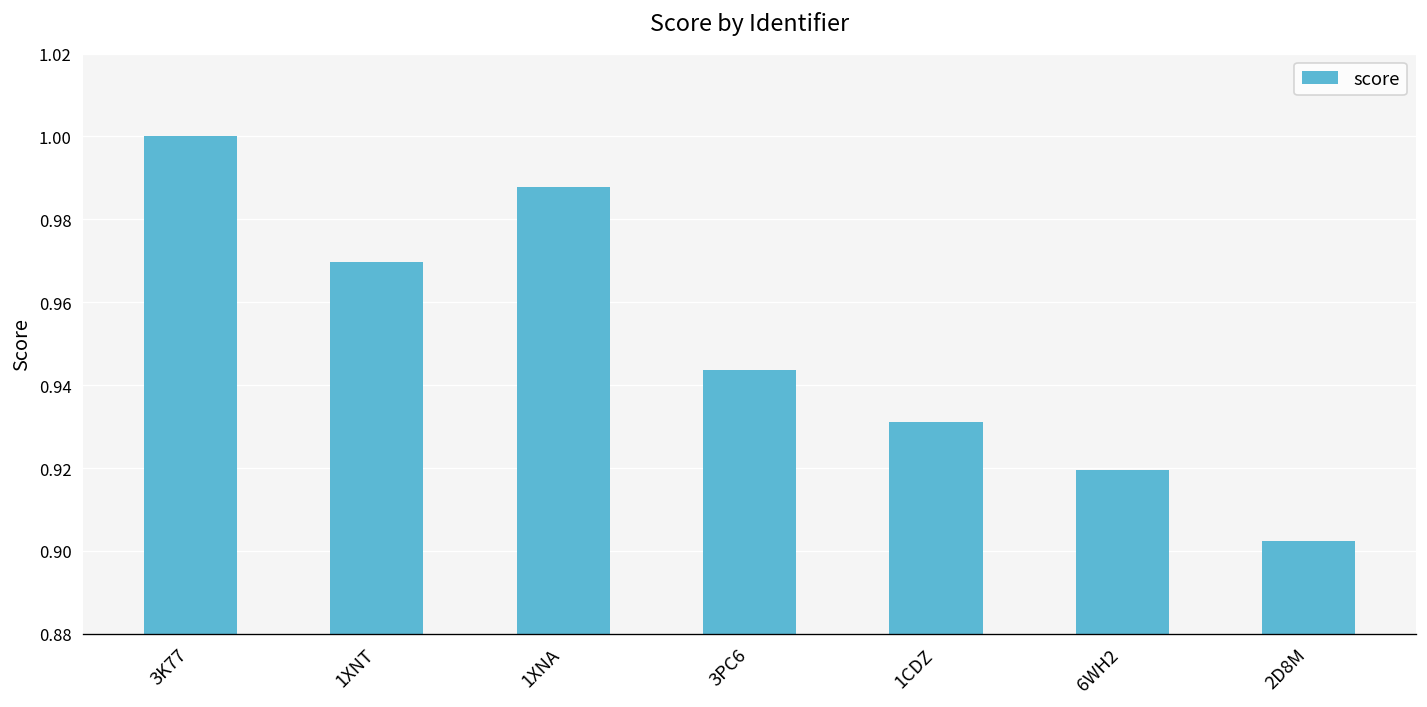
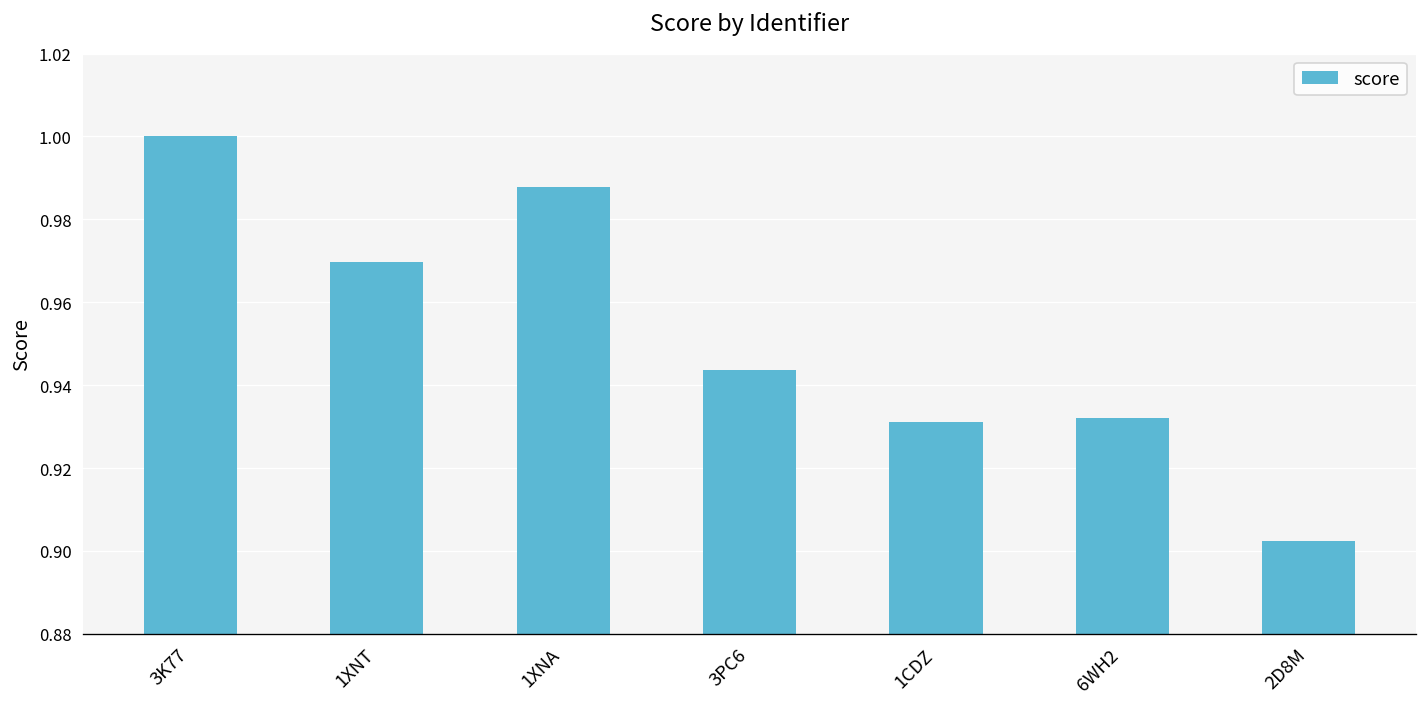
6WH2: 0.920 -> 0.932
